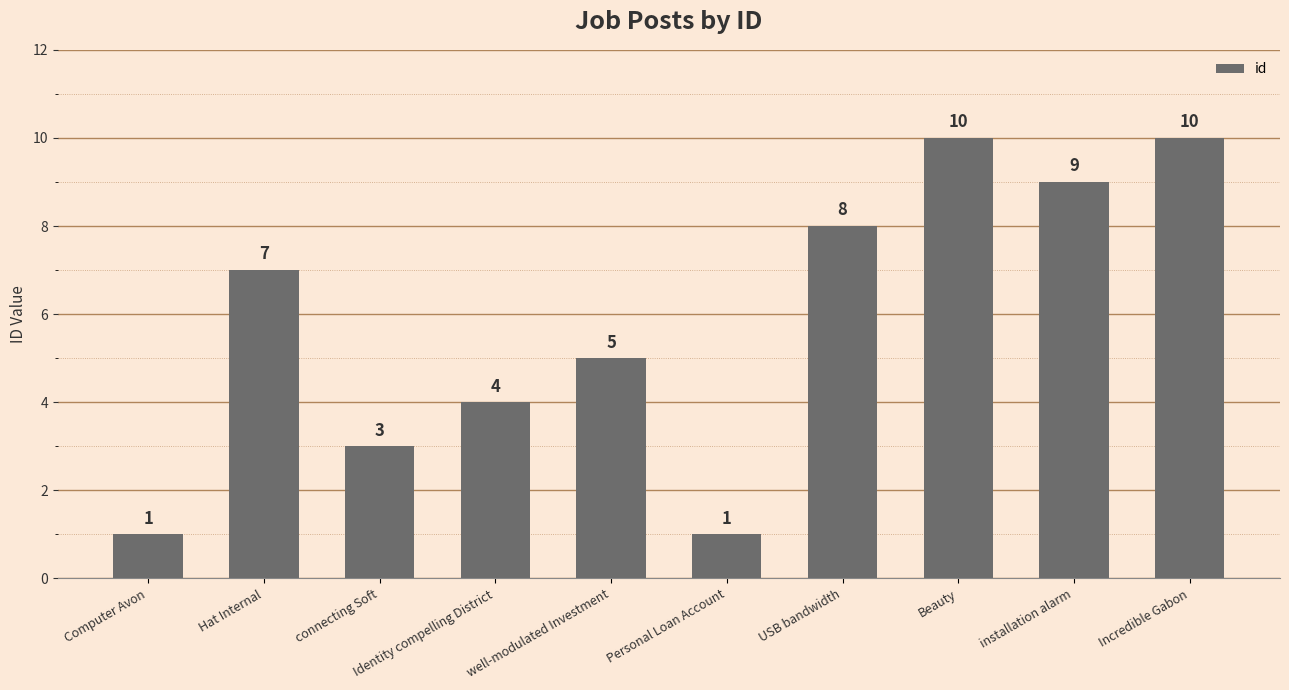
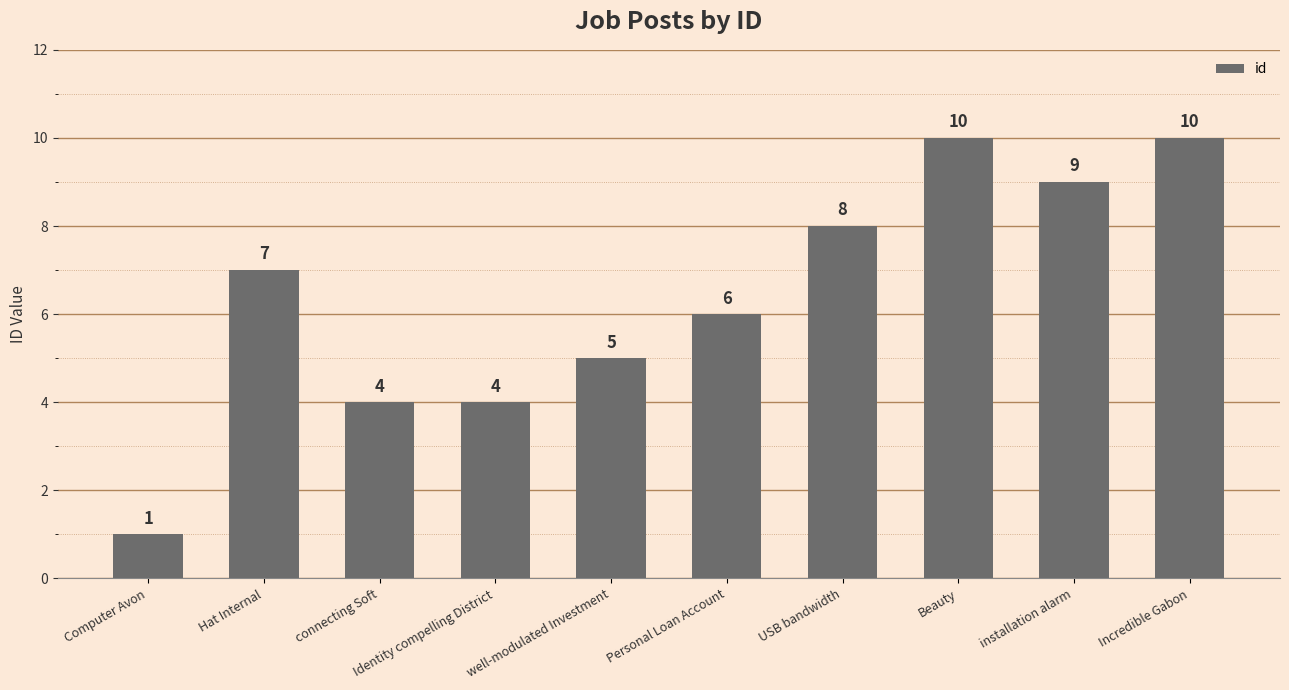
connecting Soft: 3 -> 4
Personal Loan Account: 1 -> 6
